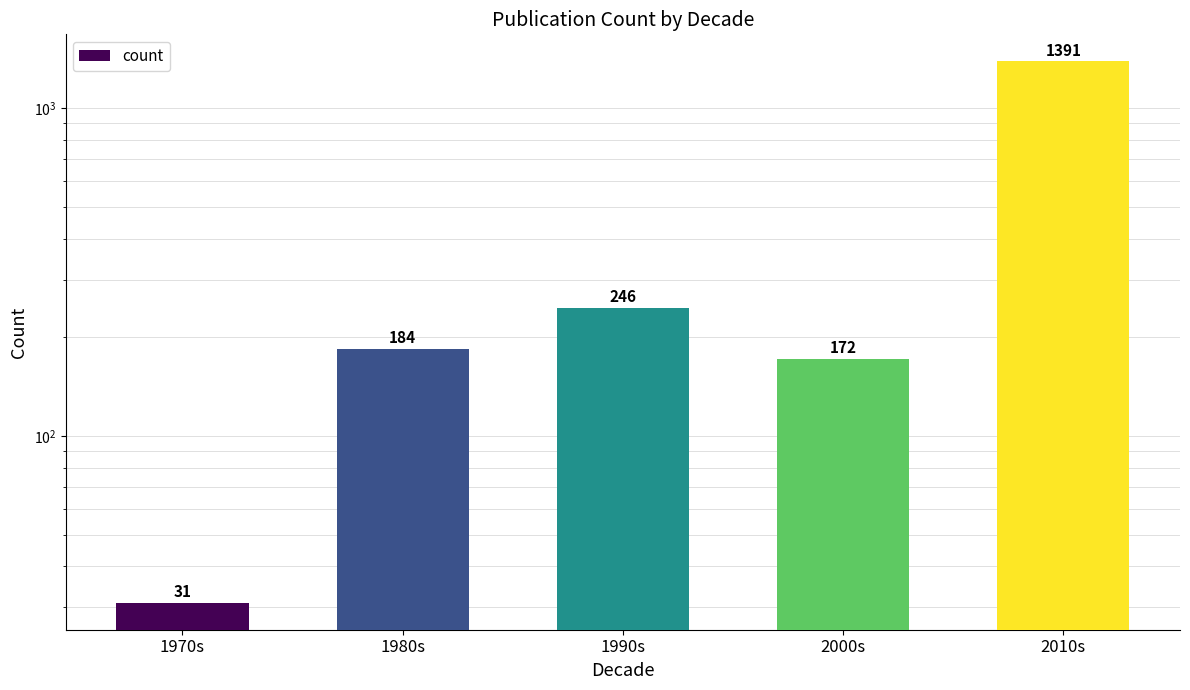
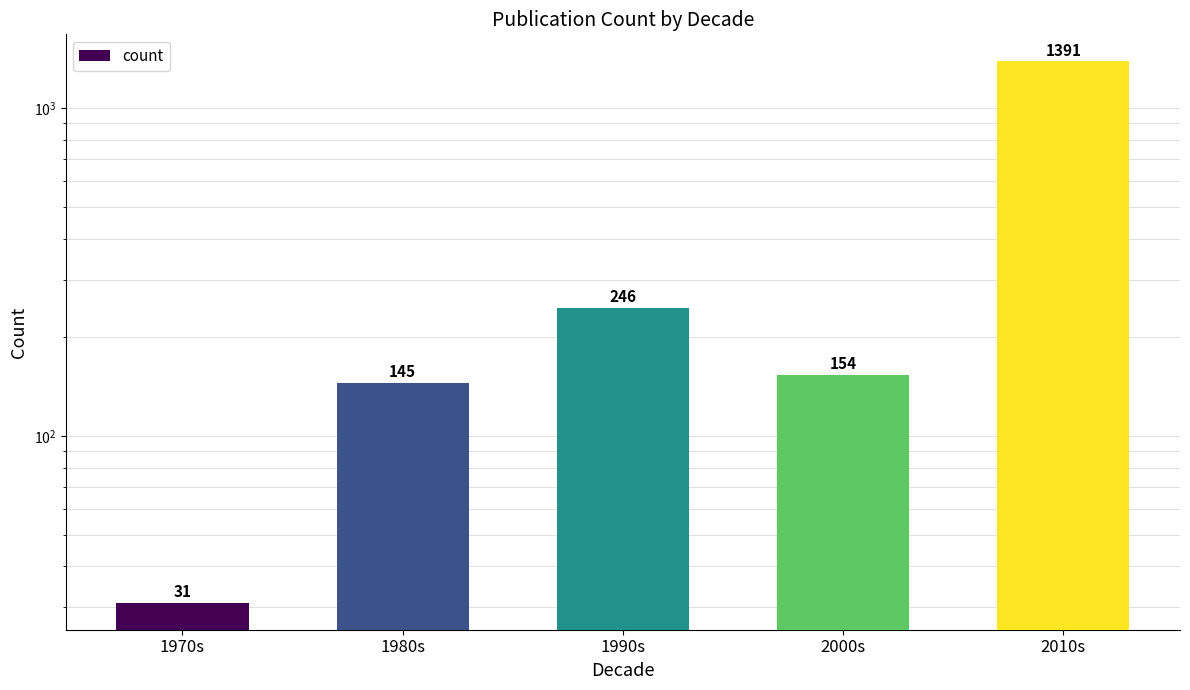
1980s: 184 -> 145
2000s: 172 -> 154
